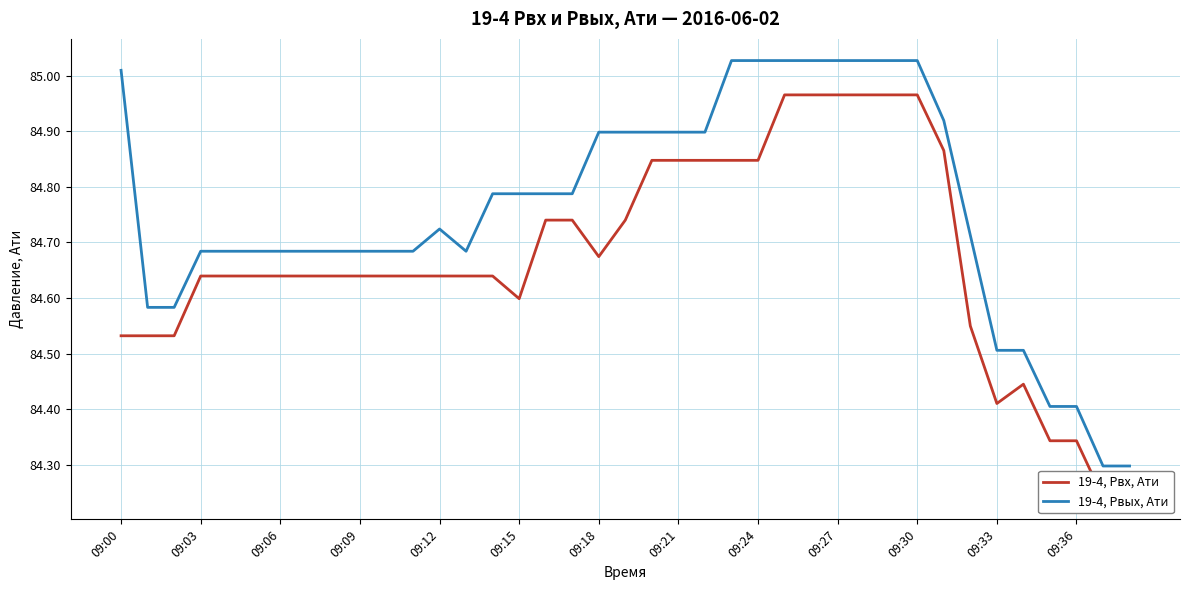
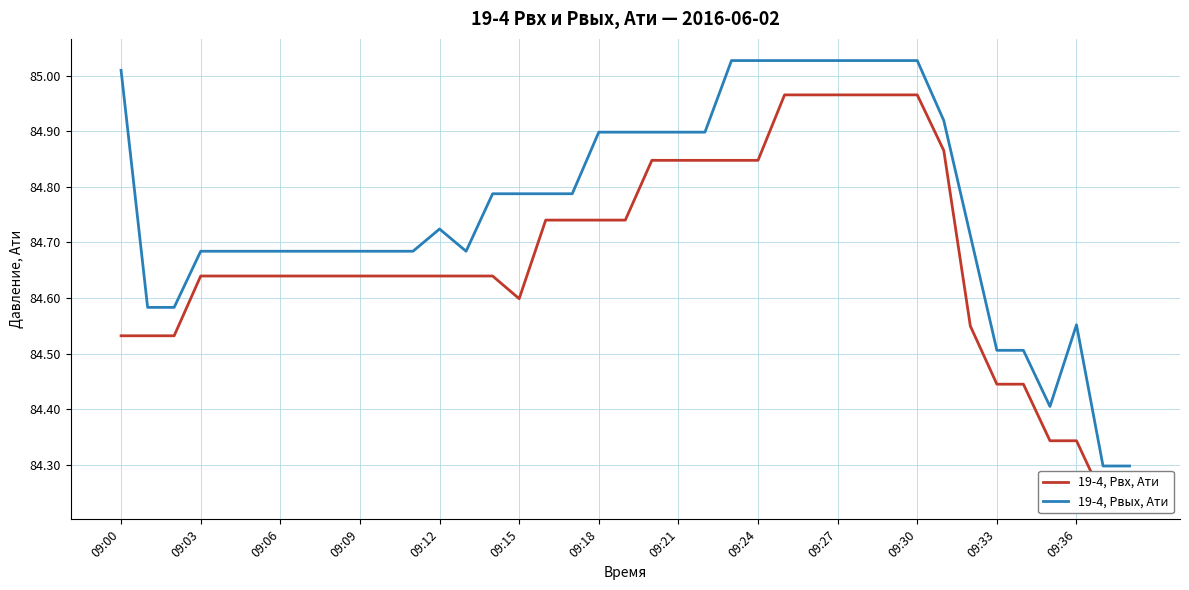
19-4, Pвх, Ати, 09:18: 84.67 -> 84.74
19-4, Pвх, Ати, 09:33: 84.41 -> 84.45
19-4, Pвых, Ати, 09:36: 84.41 -> 84.55
